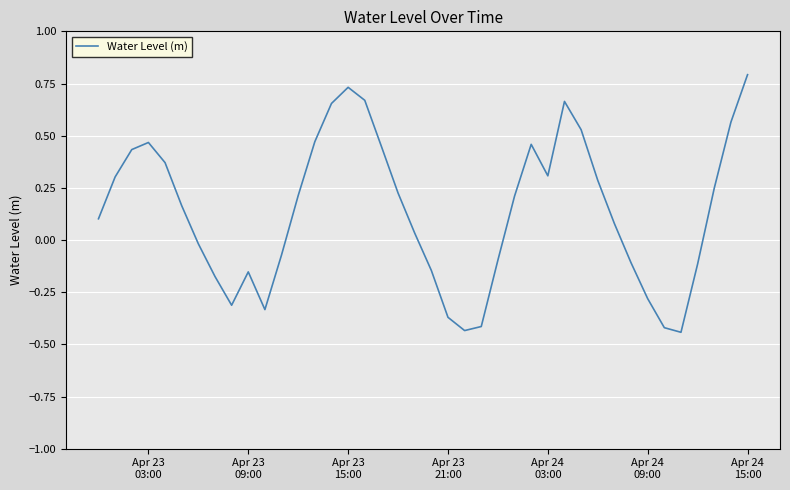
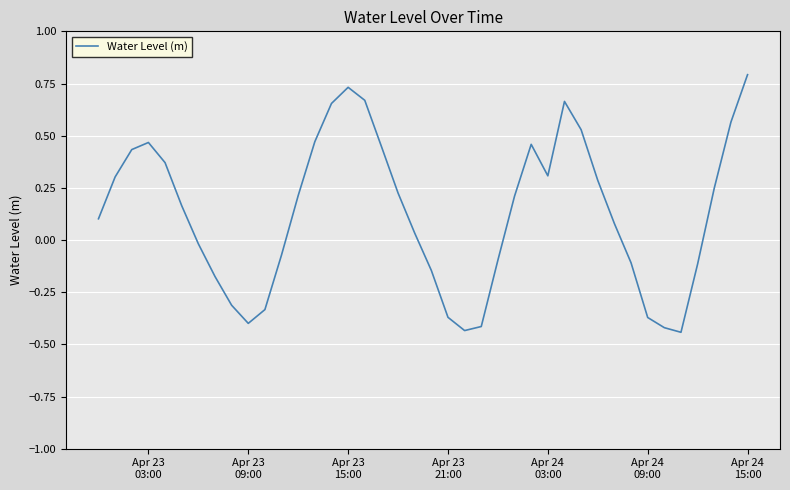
Apr 23 09:00: -0.15 -> -0.40
Apr 24 09:00: -0.28 -> -0.37
